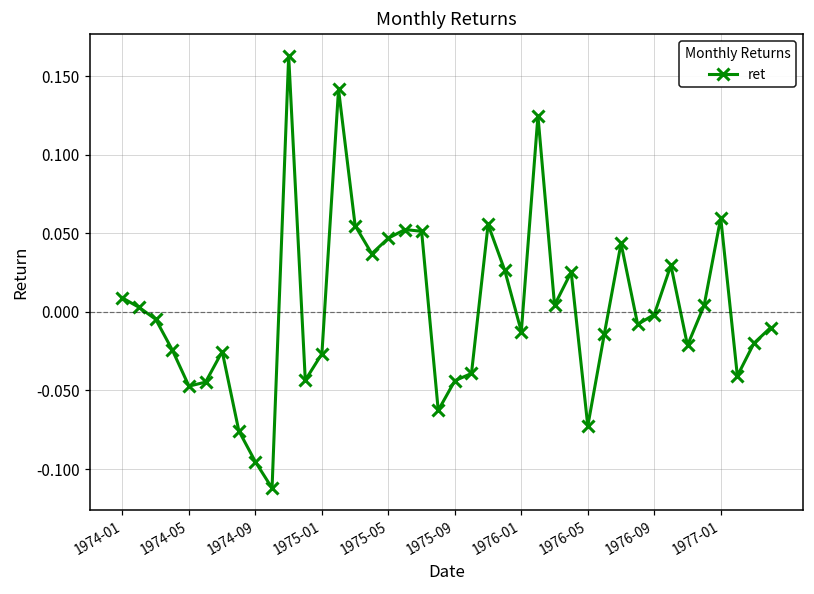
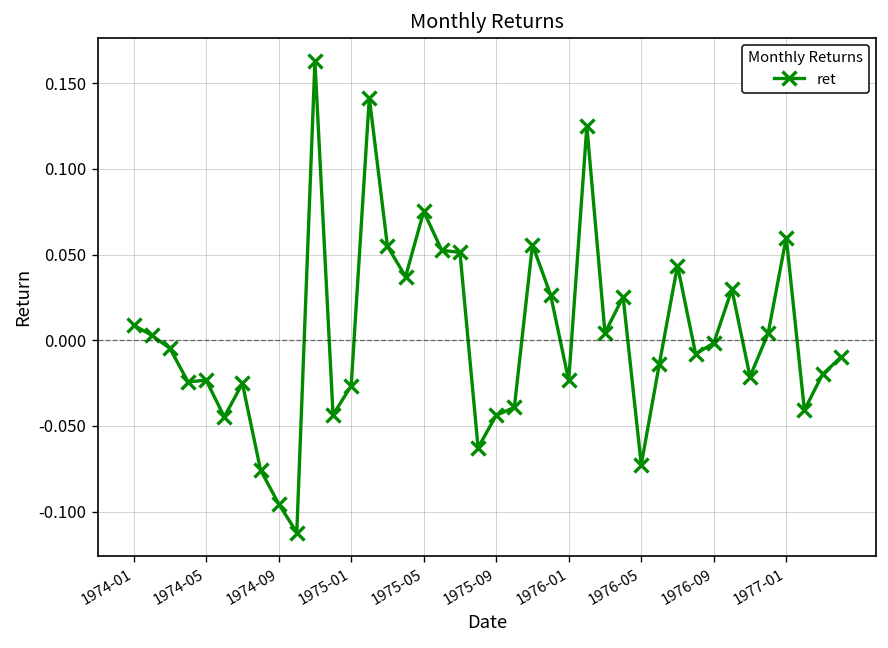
1974-05: -0.047 -> -0.023
1975-05: 0.047 -> 0.075
1976-01: -0.013 -> -0.023
